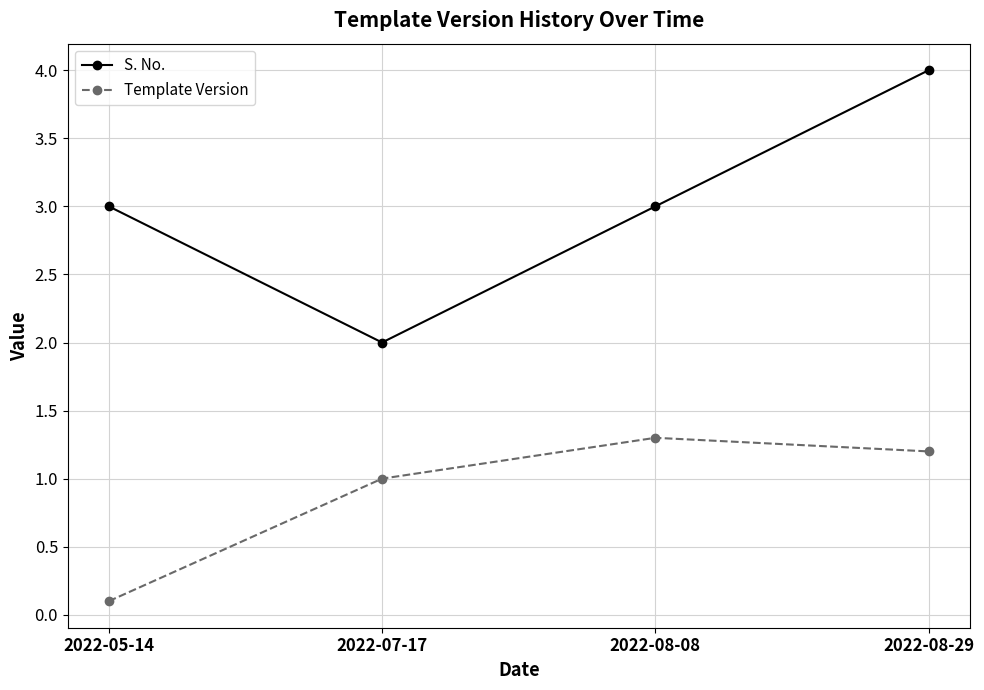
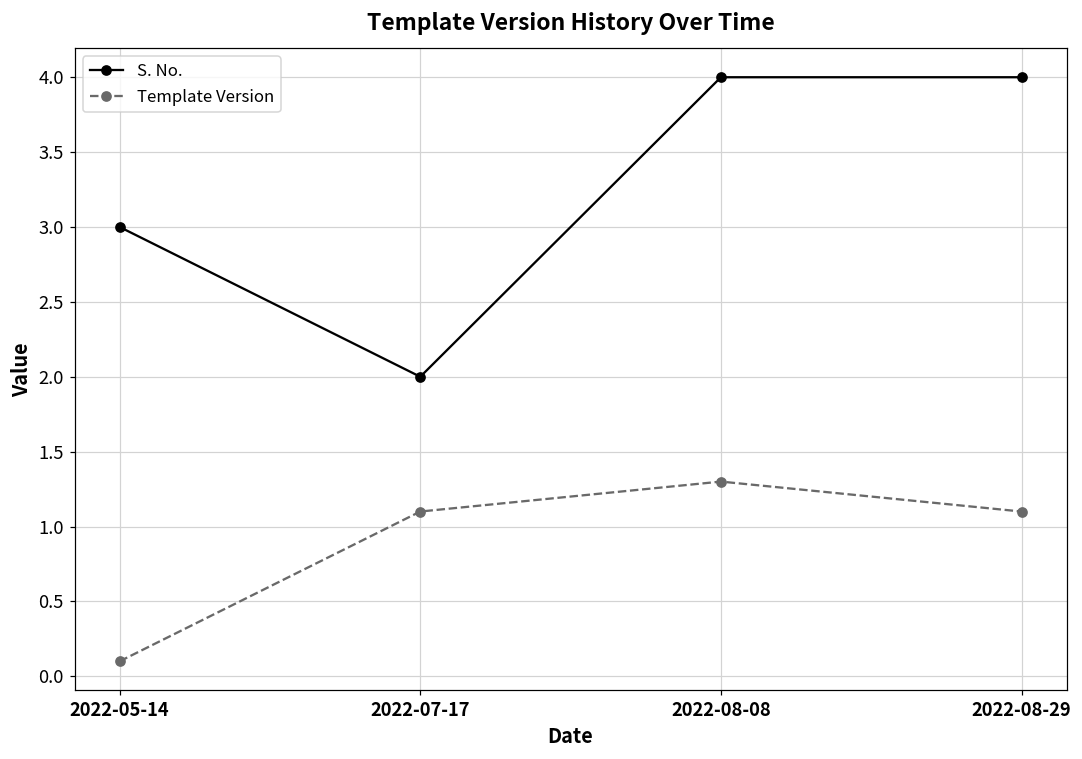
Template Version, 2022-07-17: 1.0 -> 1.1
S. No., 2022-08-08: 3 -> 4
Template Version, 2022-08-29: 1.2 -> 1.1
